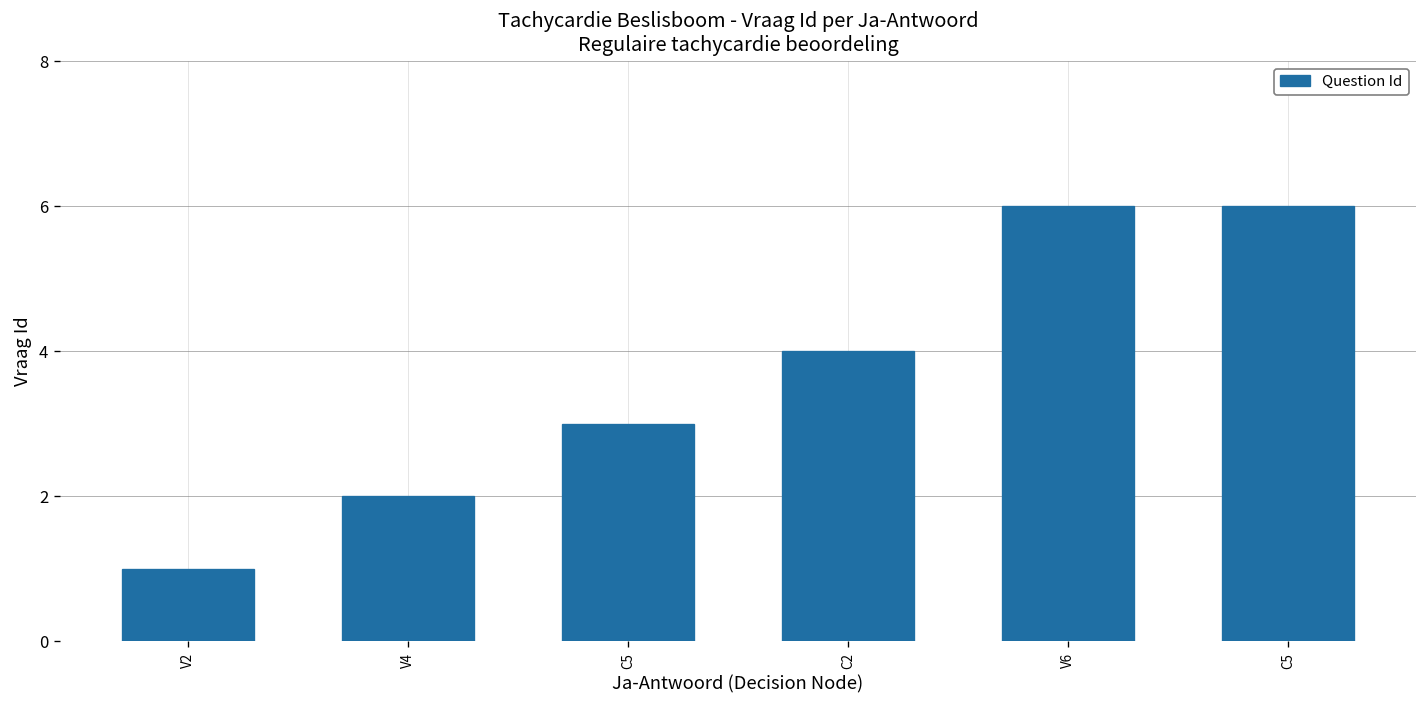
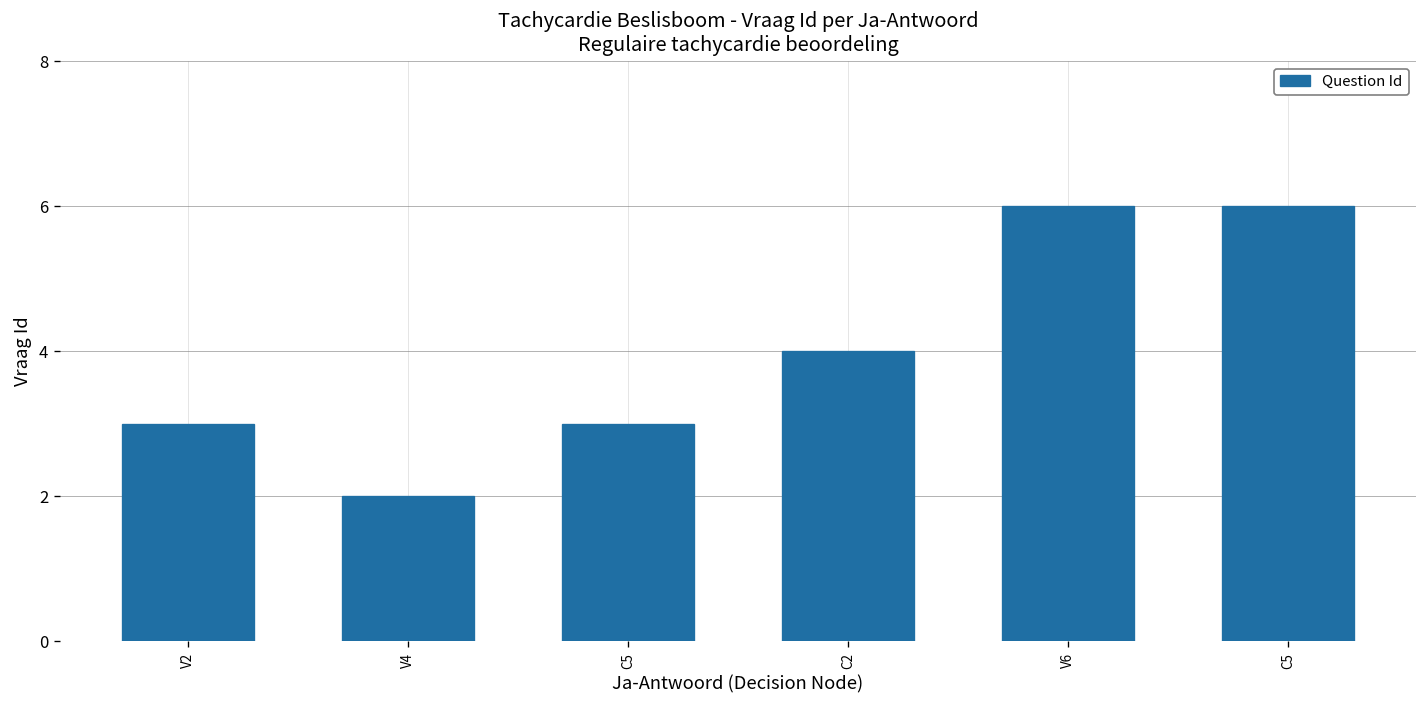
V2: 1 -> 3
